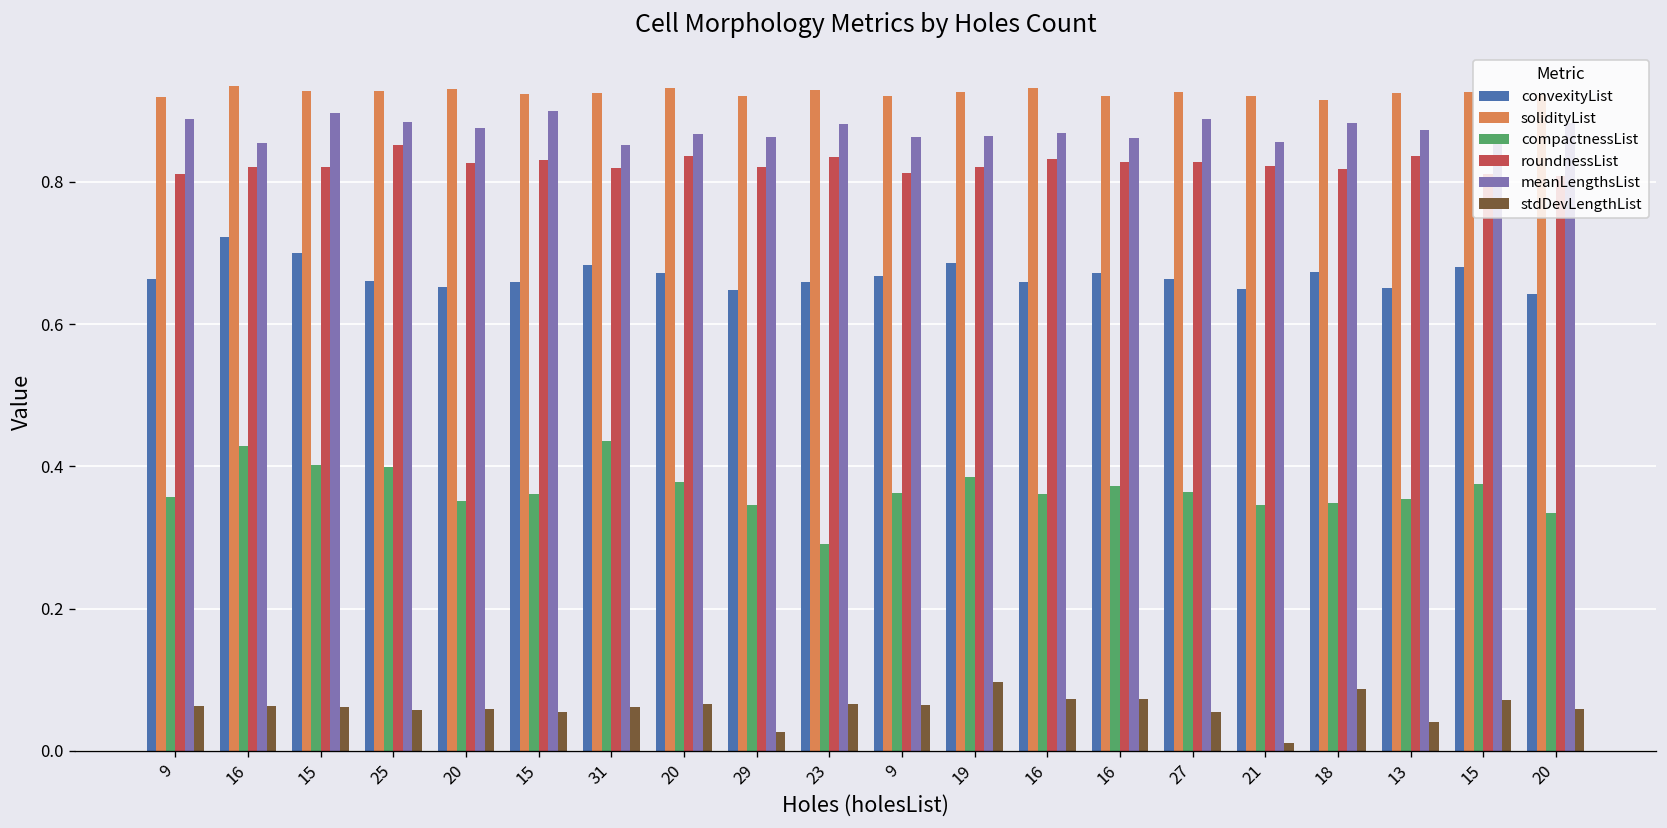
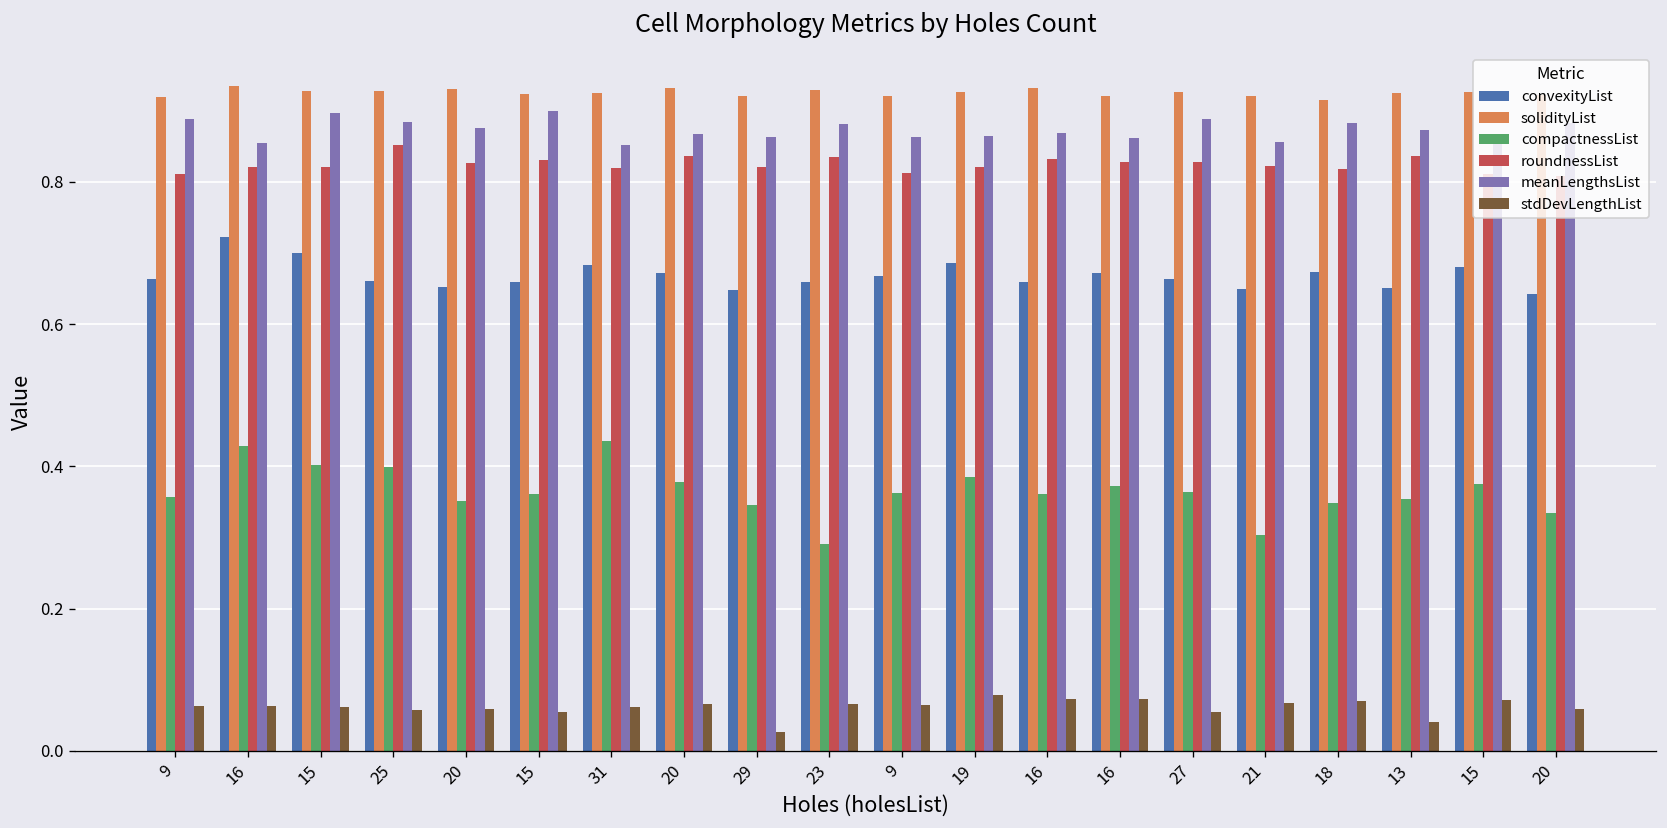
stdDevLengthList, 19: 0.10 -> 0.08
compactnessList, 21: 0.35 -> 0.30
stdDevLengthList, 21: 0.01 -> 0.07
stdDevLengthList, 18: 0.09 -> 0.07
